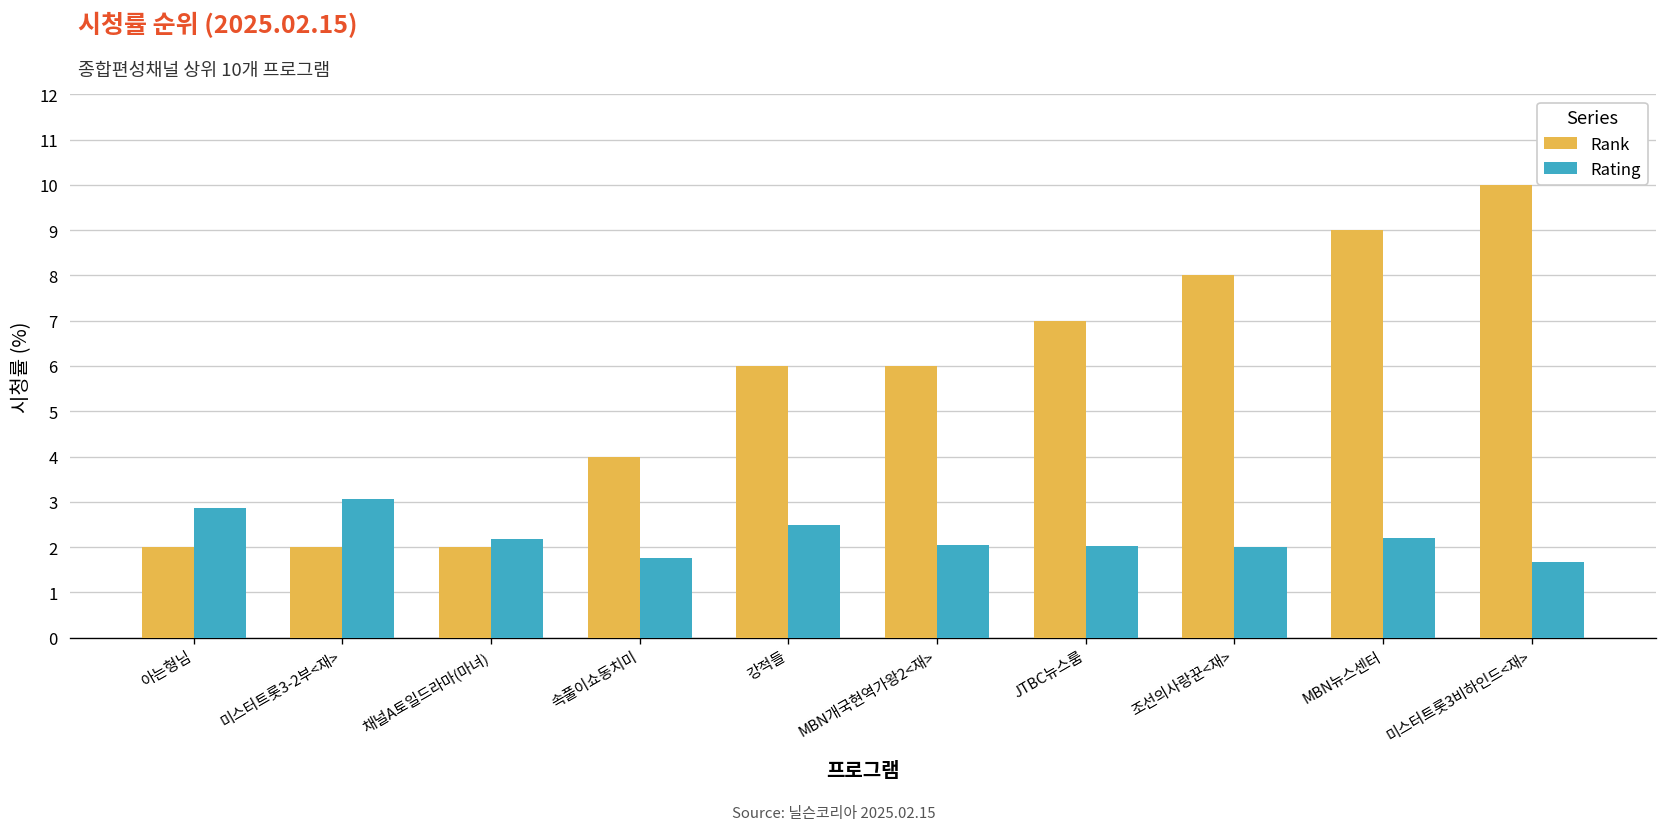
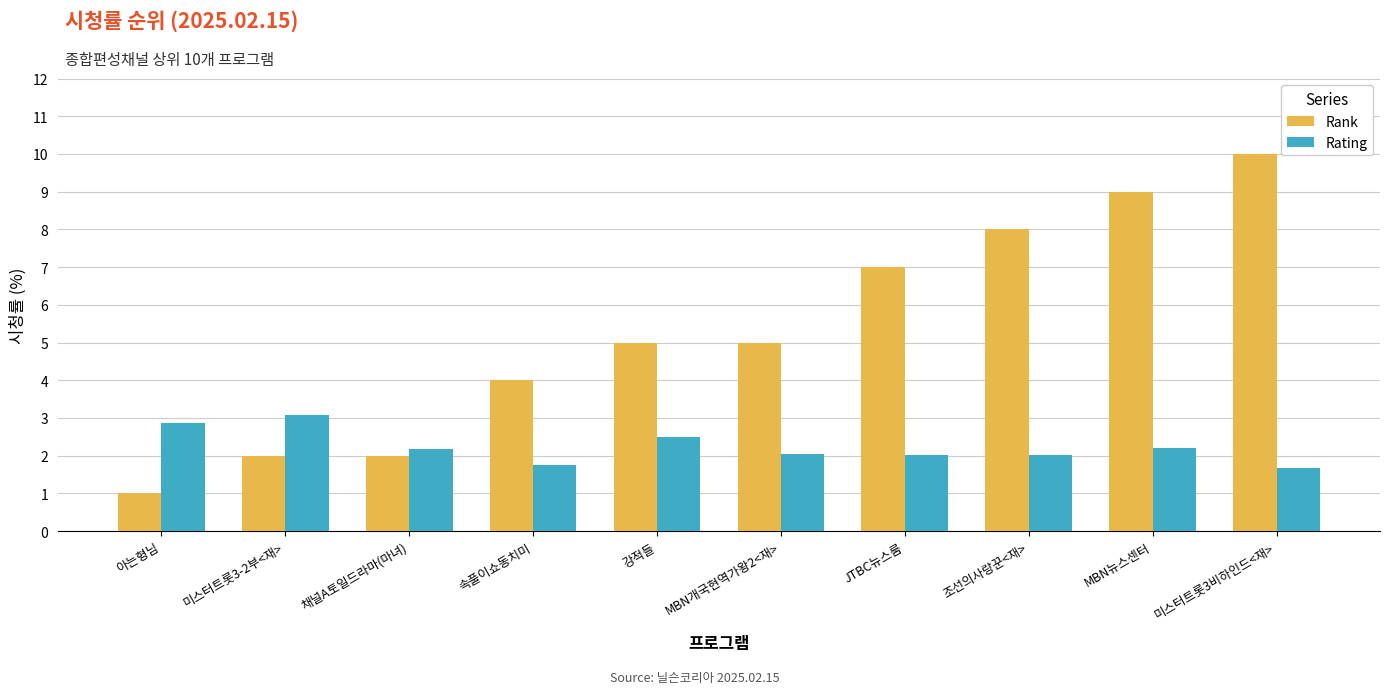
Rank, 아는형님: 2 -> 1
Rank, 강적들: 6 -> 5
Rank, MBN개국현역가왕2<재>: 6 -> 5
